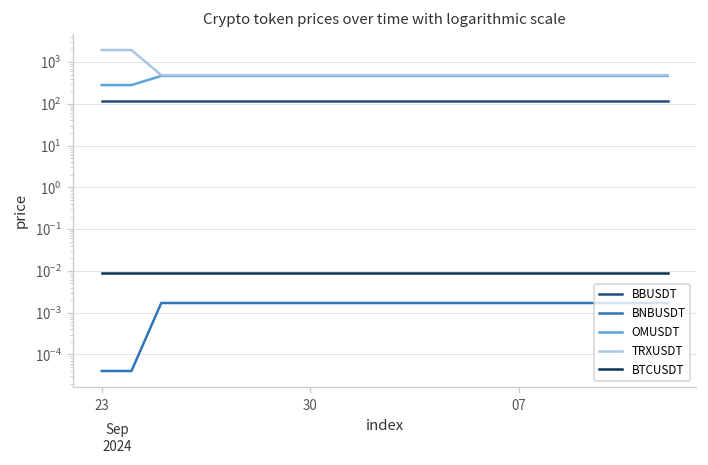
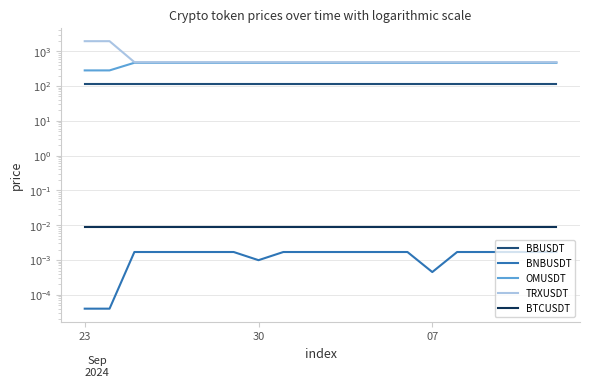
BNBUSDT, 30: 0.002 -> 0.0010
BNBUSDT, 07: 0.002 -> 0.0005
